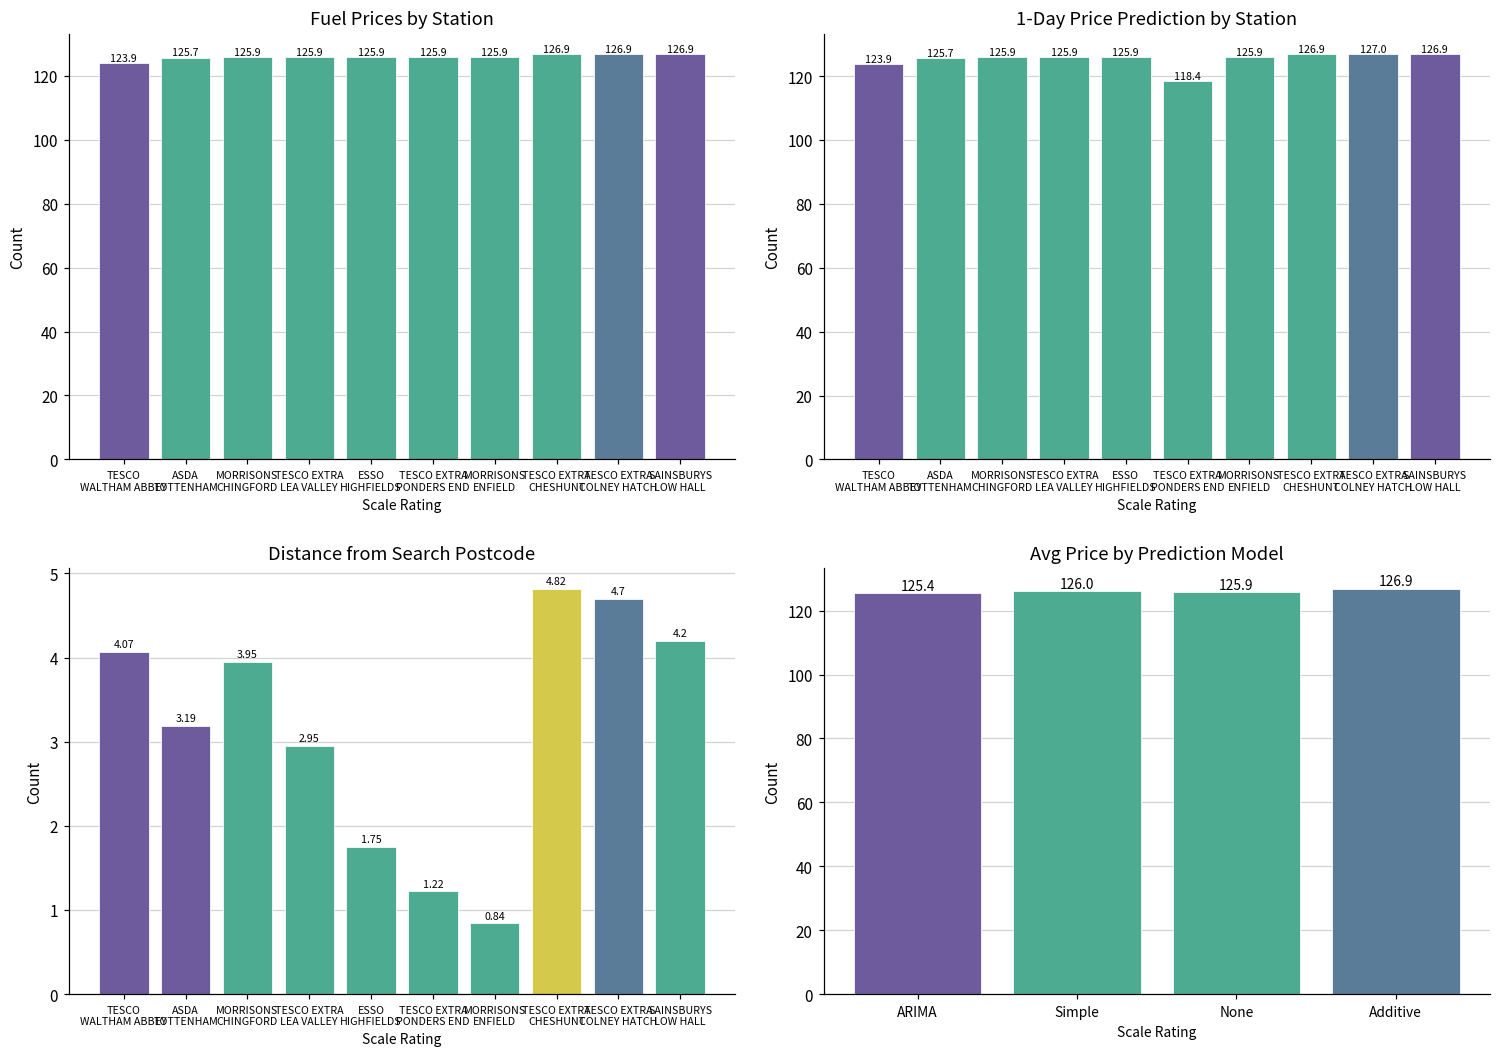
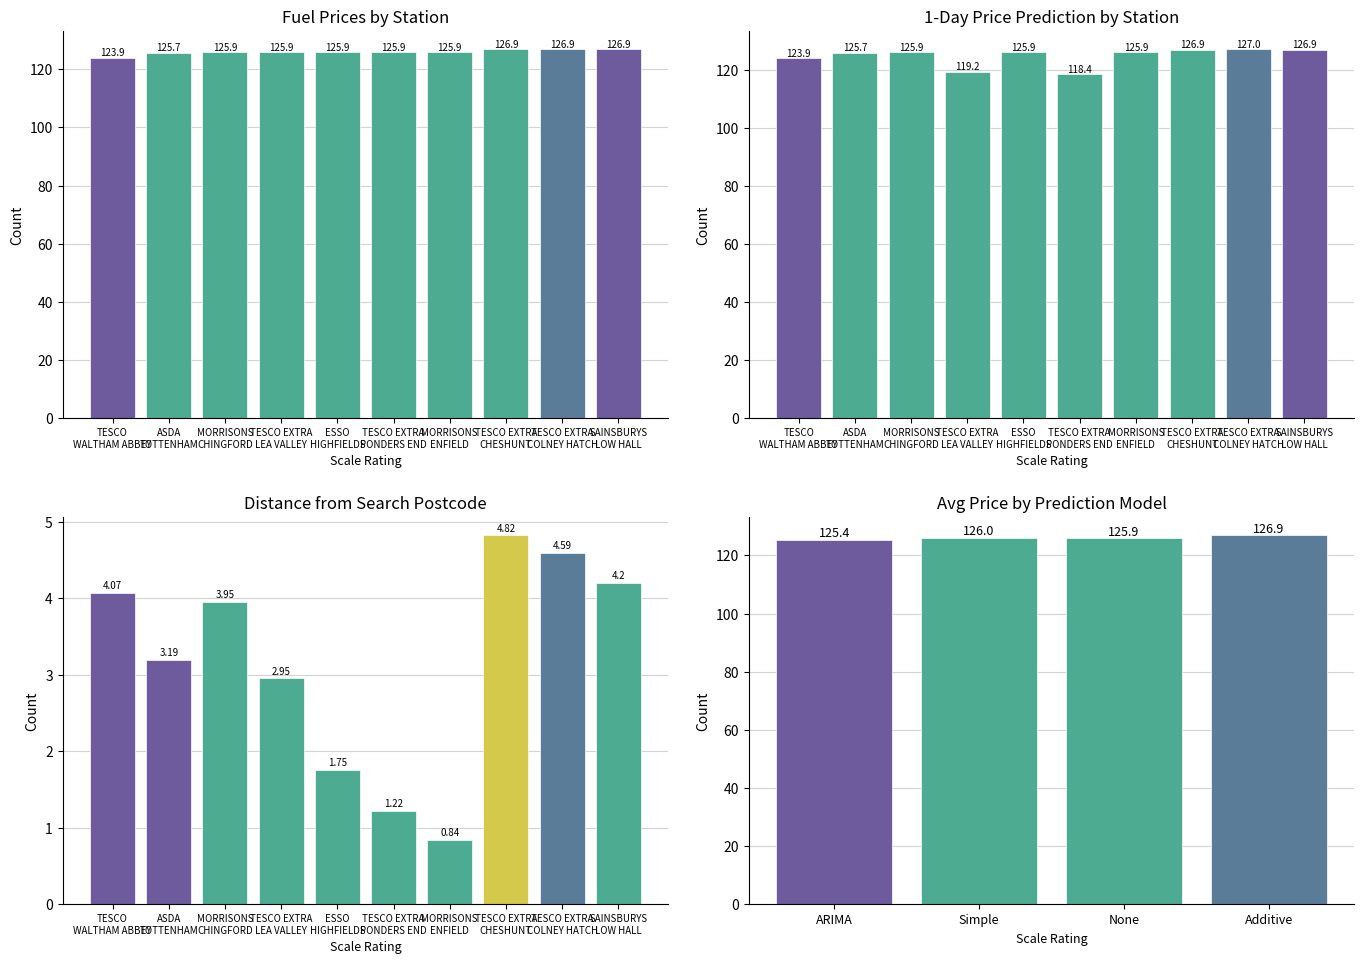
1-Day Price Prediction by Station, TESCO EXTRA LEA VALLEY: 125.9 -> 119.2
Distance from Search Postcode, TESCO EXTRA COLNEY HATCH: 4.7 -> 4.59
